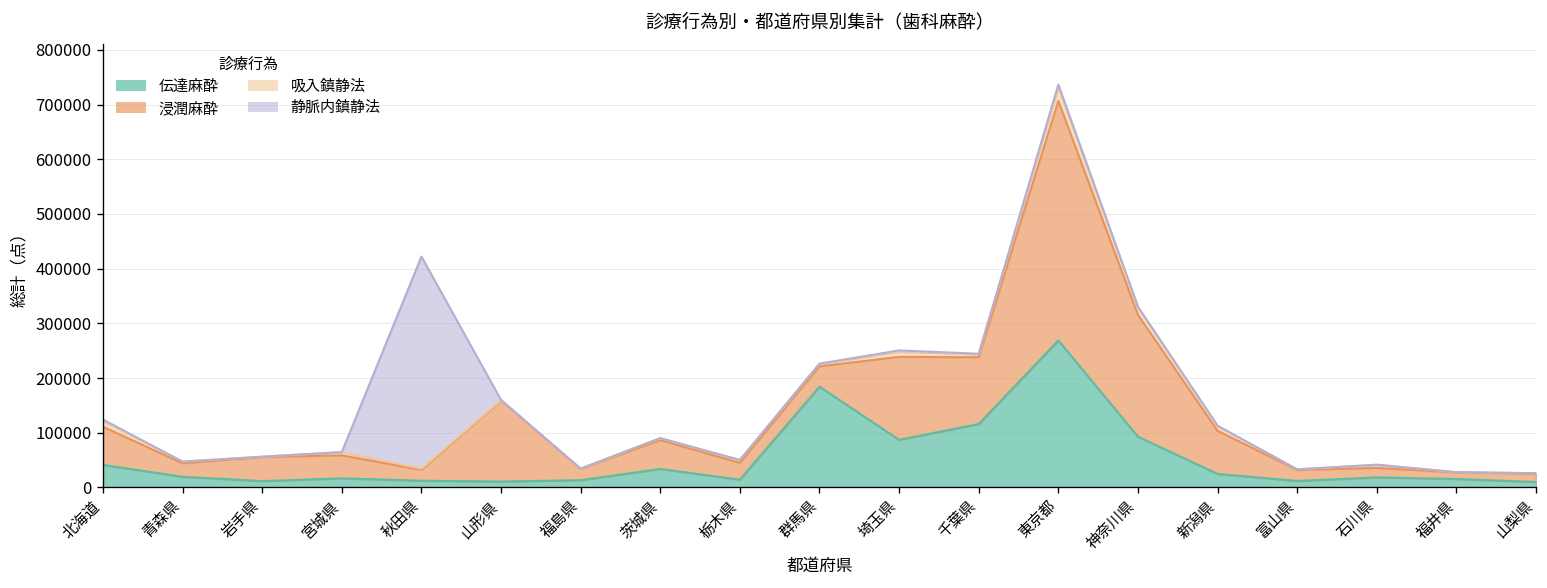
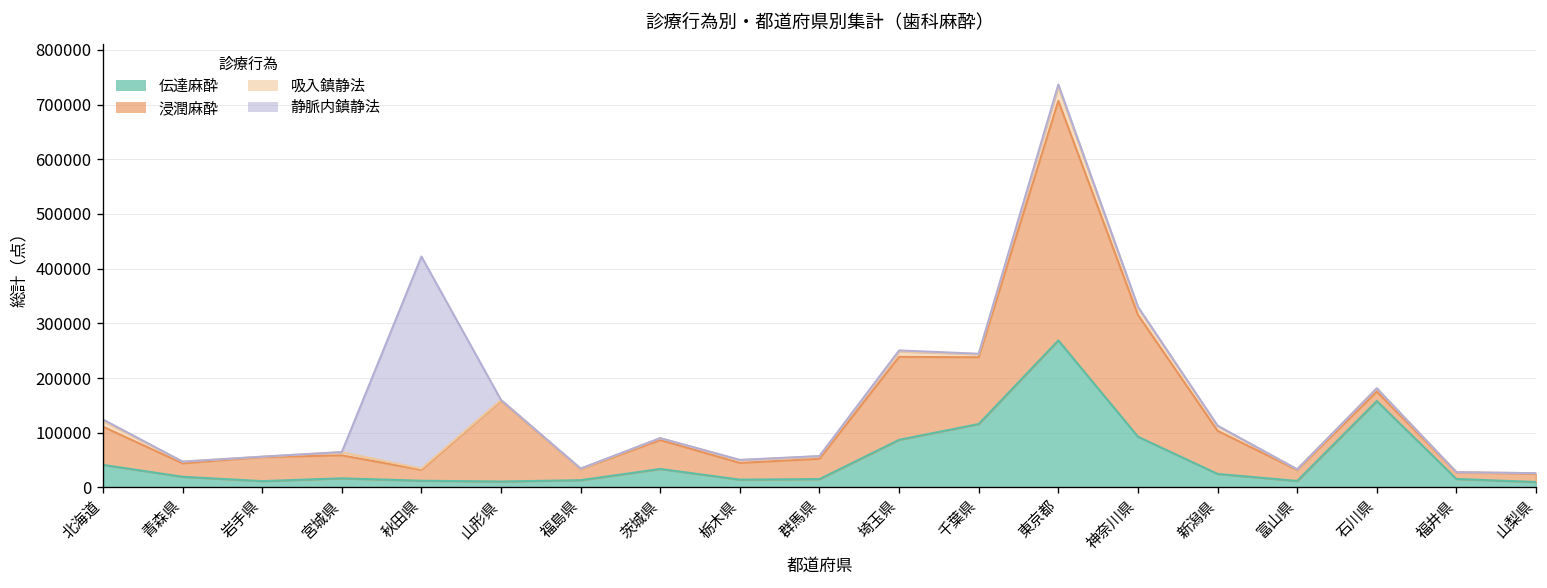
伝達麻酔, 群馬県: 180000 -> 20000
伝達麻酔, 石川県: 20000 -> 160000
